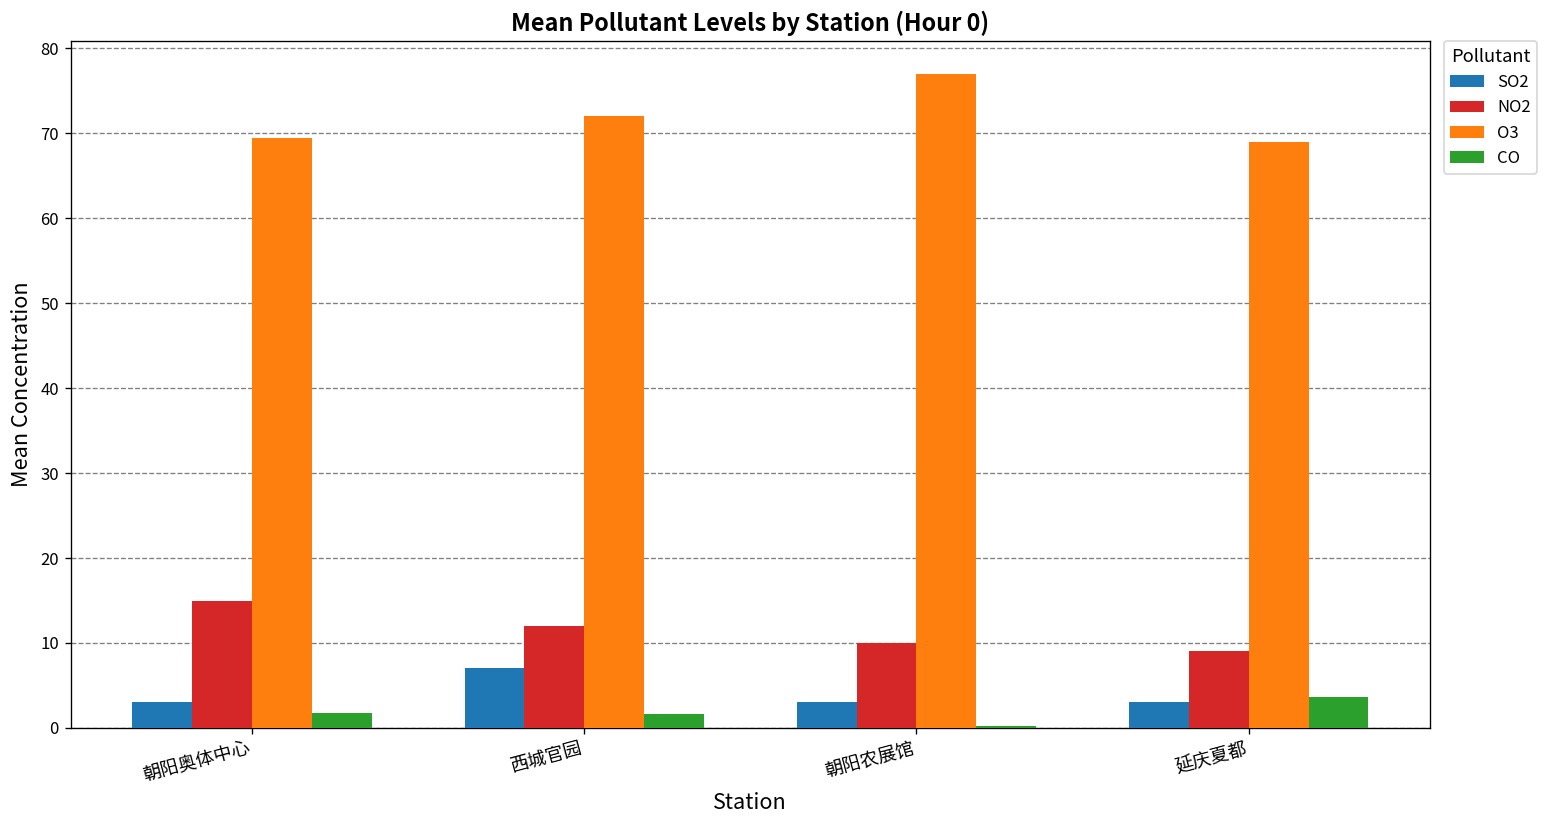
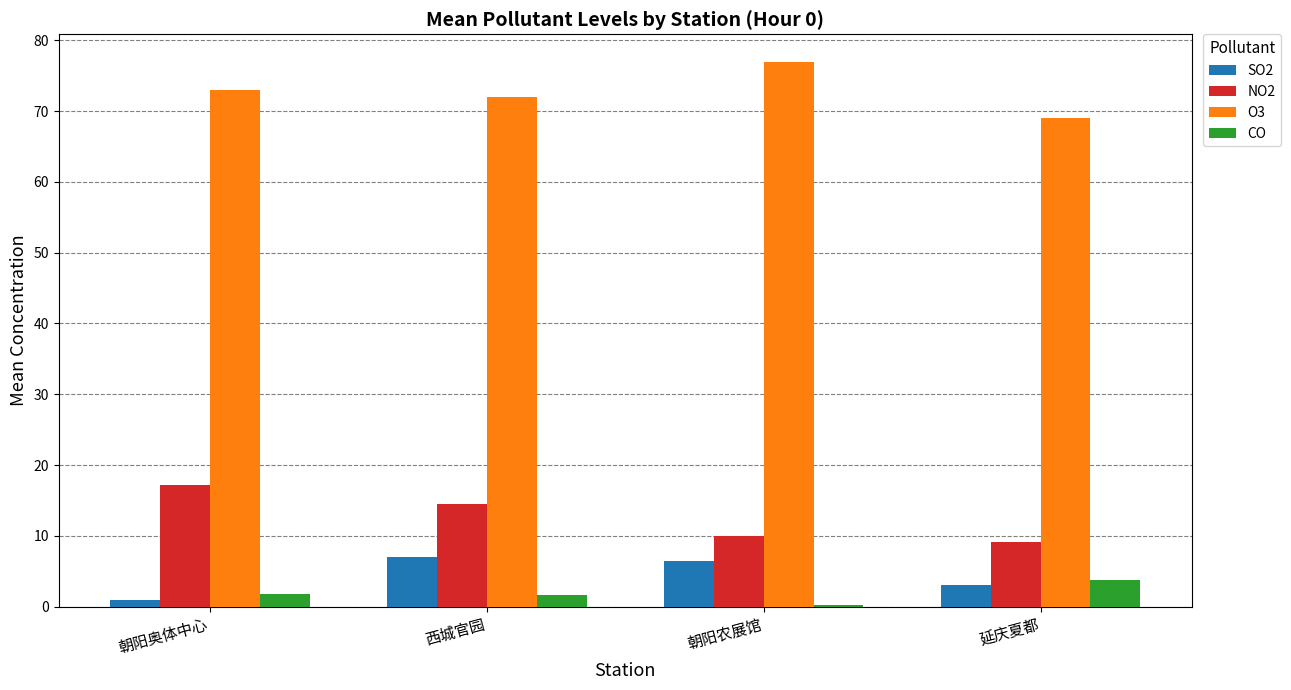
SO2, 朝阳奥体中心: 3 -> 1
NO2, 朝阳奥体中心: 15 -> 17
O3, 朝阳奥体中心: 69 -> 73
NO2, 西城官园: 12 -> 15
SO2, 朝阳农展馆: 3 -> 6
